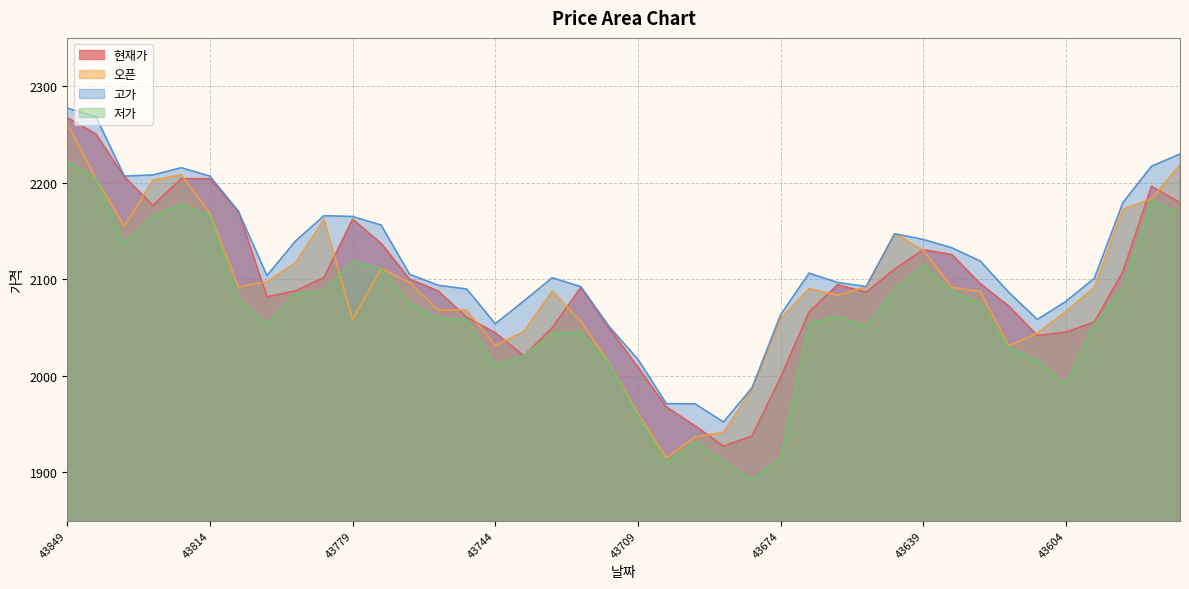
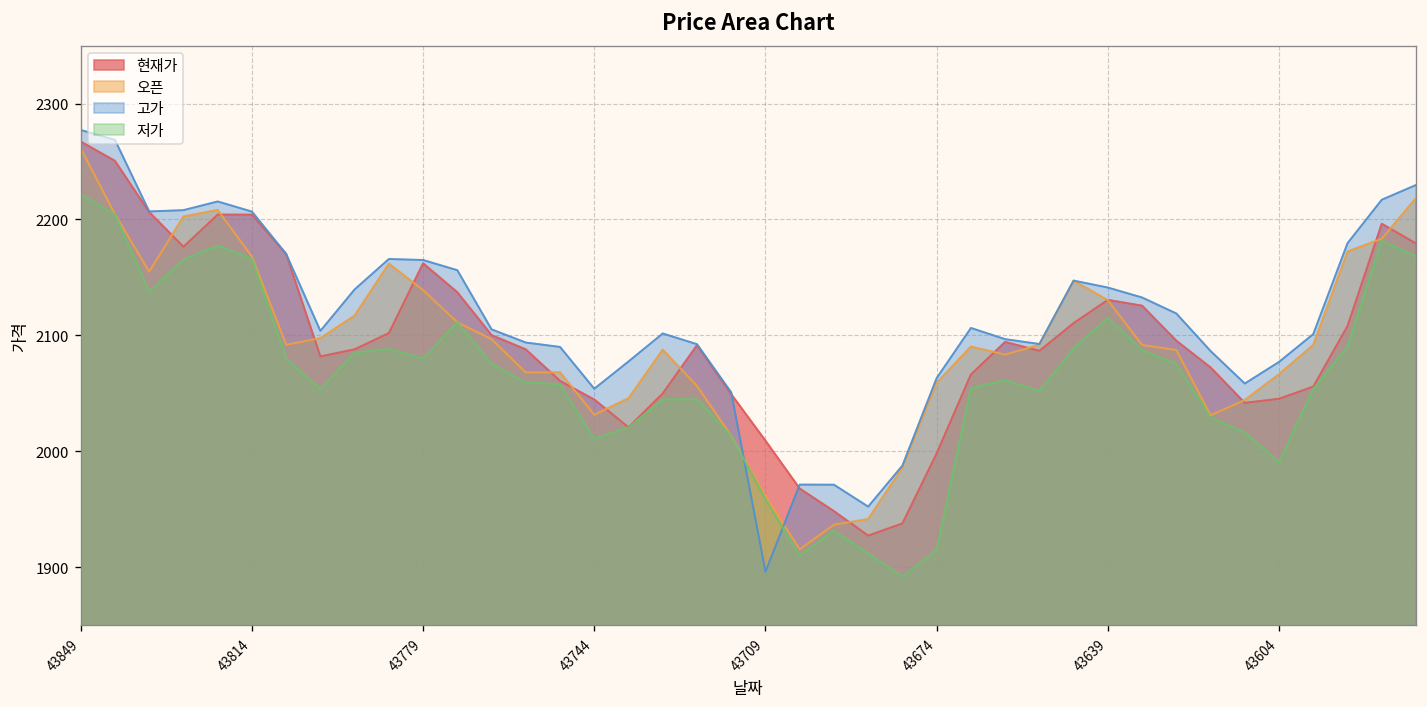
오픈, 43779: 2060 -> 2140
저가, 43779: 2120 -> 2080
고가, 43709: 2020 -> 1900
